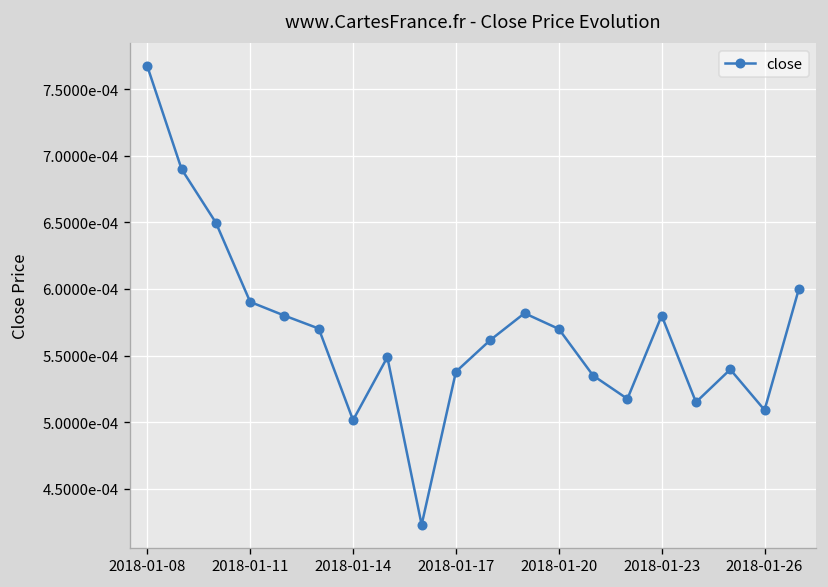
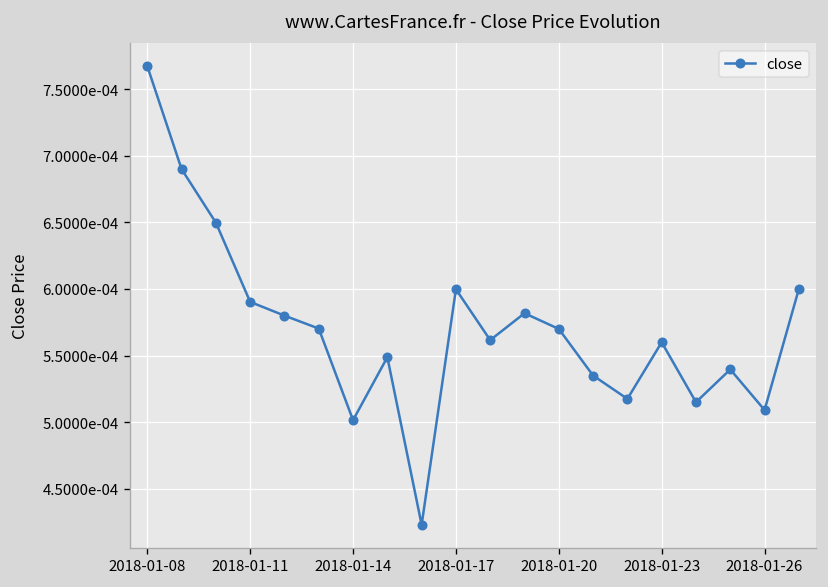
2018-01-17: 0.000538 -> 0.000600
2018-01-23: 0.00058 -> 0.00056
